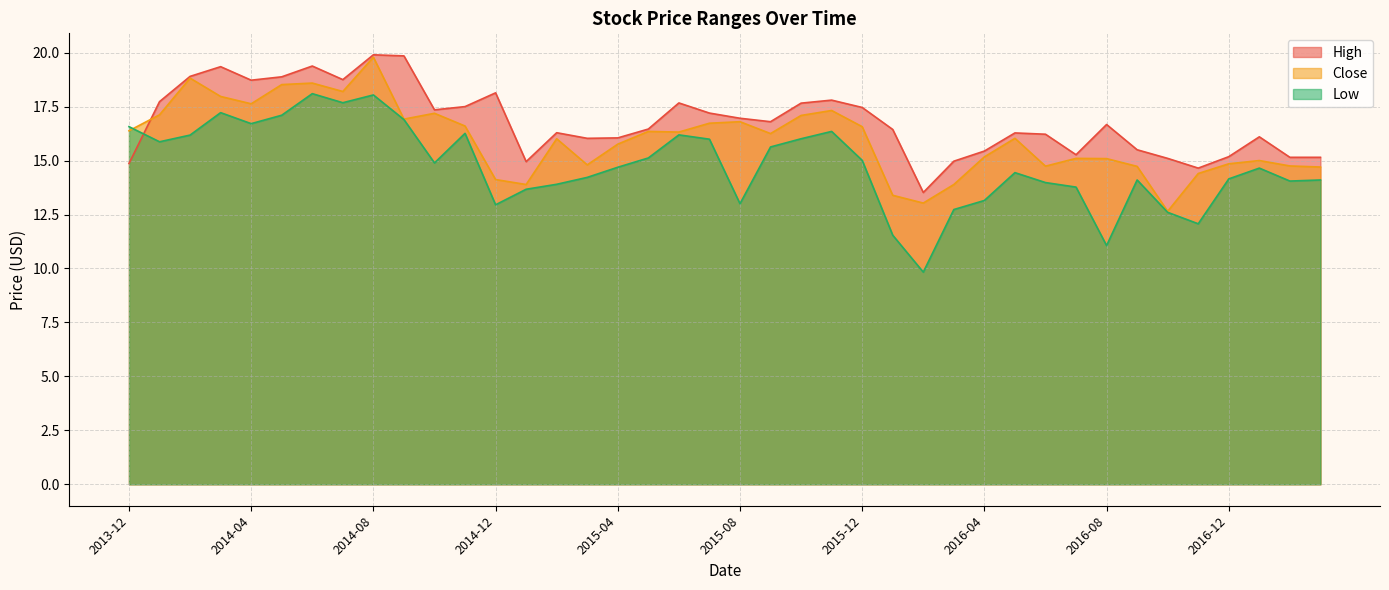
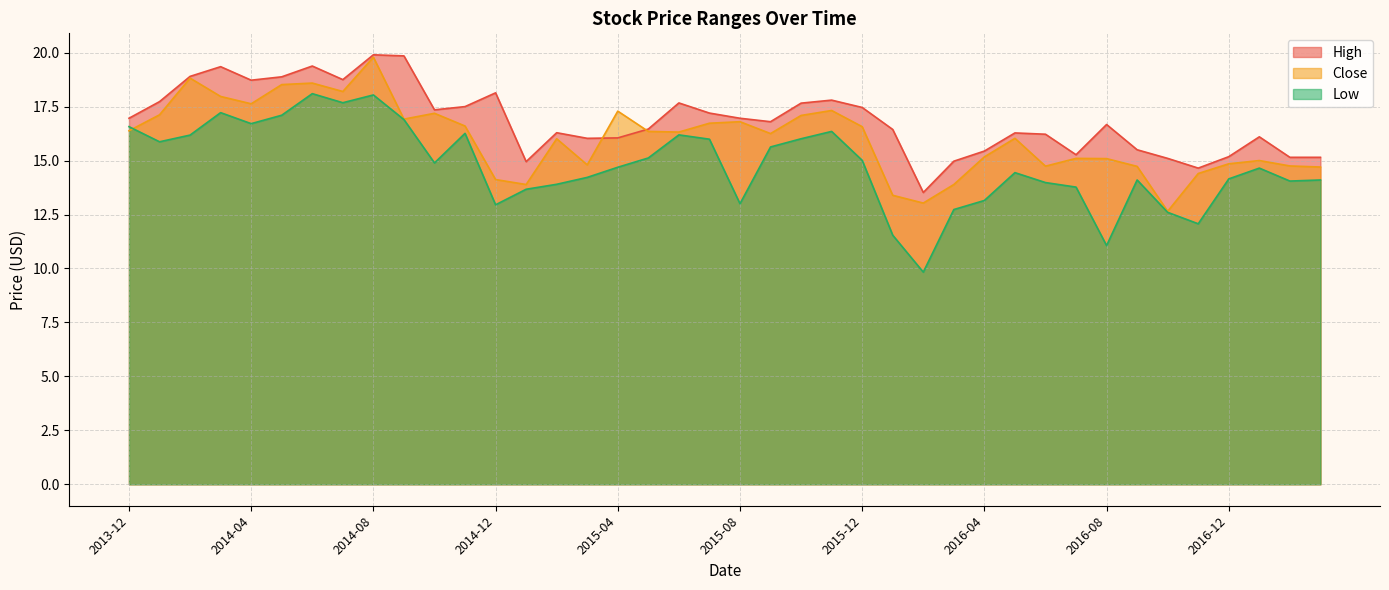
High, 2013-12: 14.9 -> 17.0
Close, 2015-04: 15.8 -> 17.3
